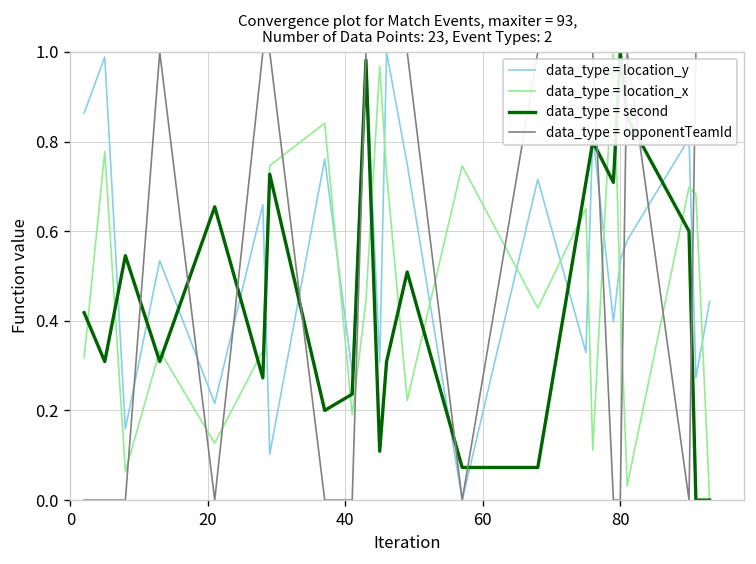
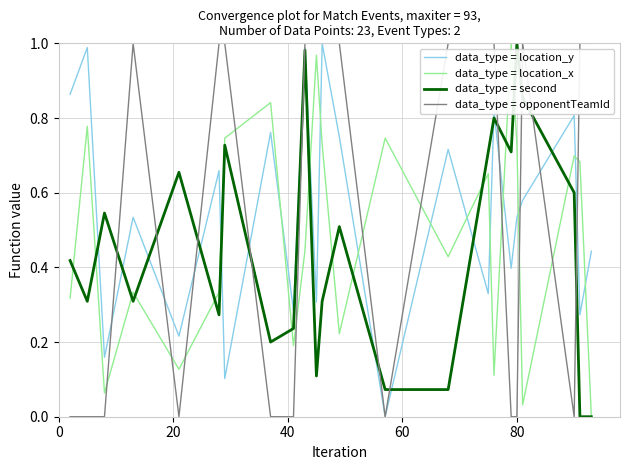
data_type = location_x, 80: 0.44 -> 0.73
